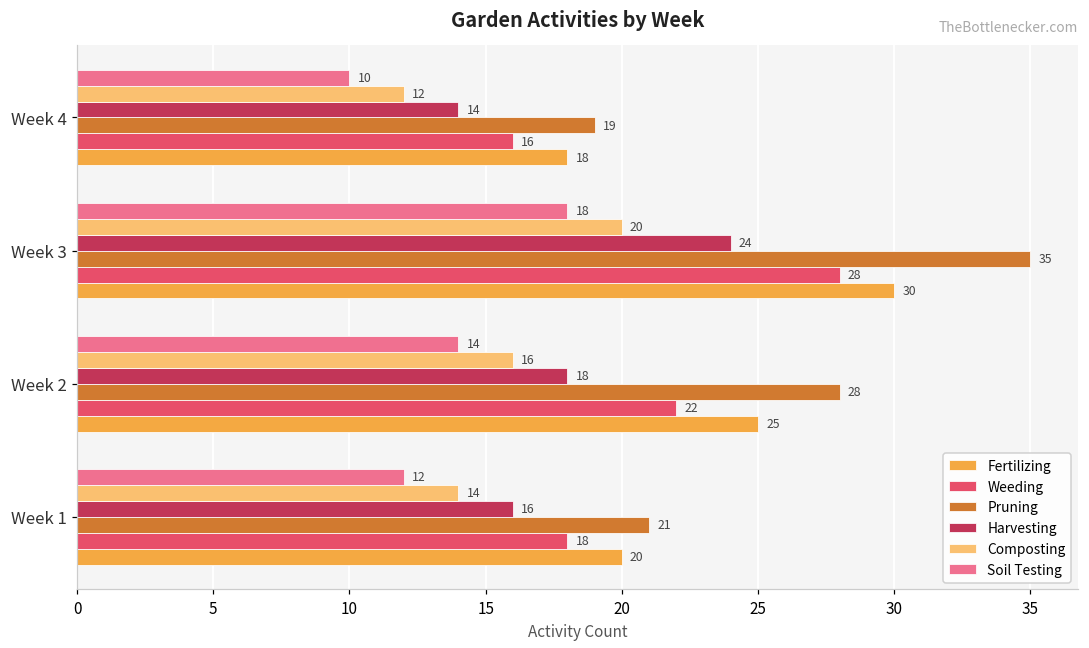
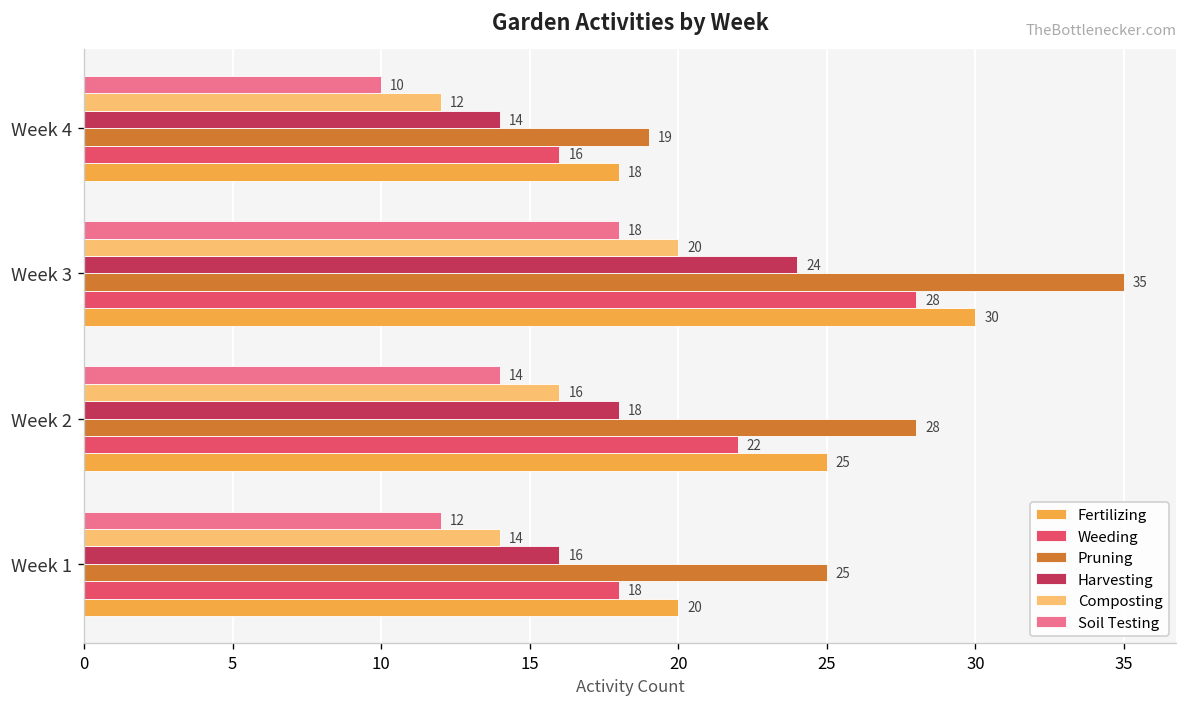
Pruning, Week 1: 21 -> 25
